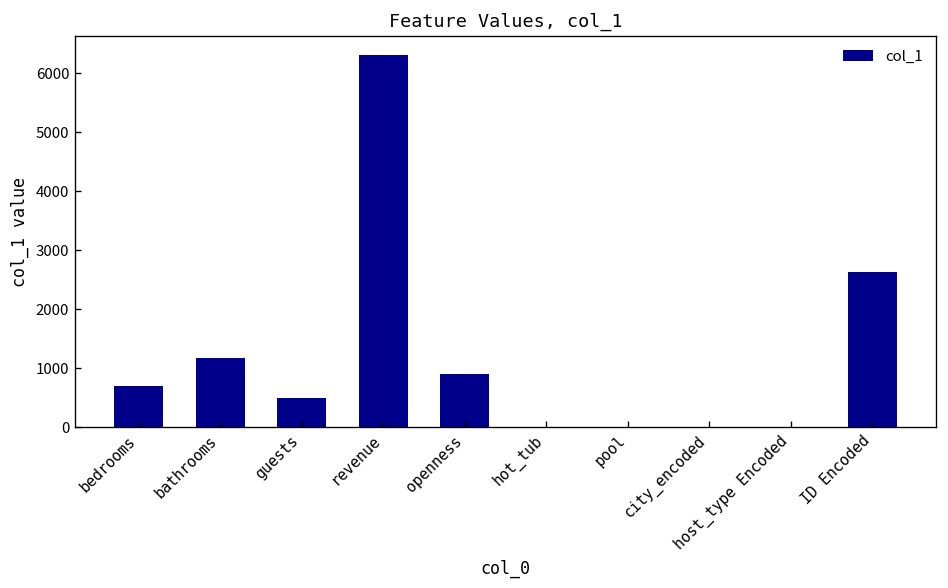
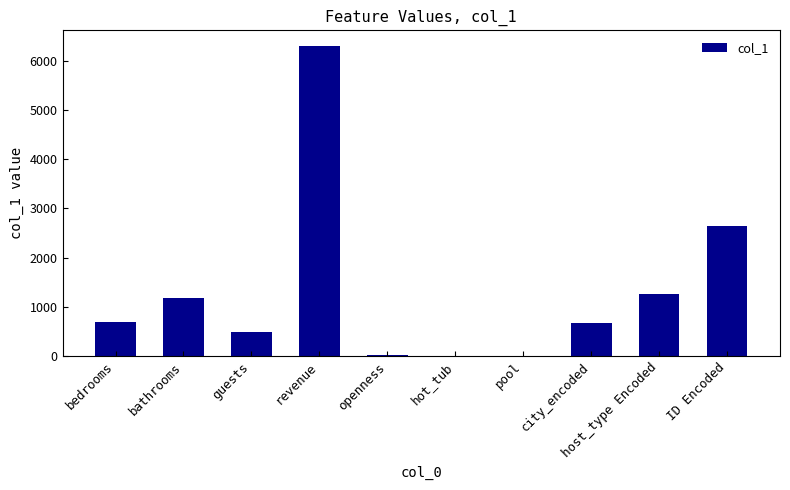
openness: 900 -> 0
city_encoded: 0 -> 700
host_type Encoded: 0 -> 1300
